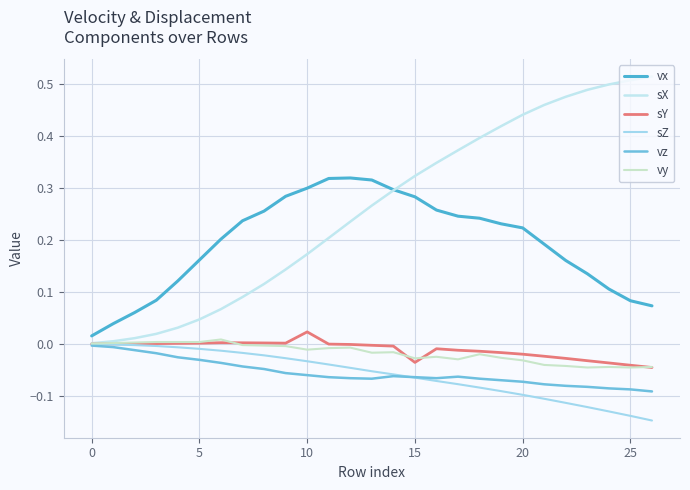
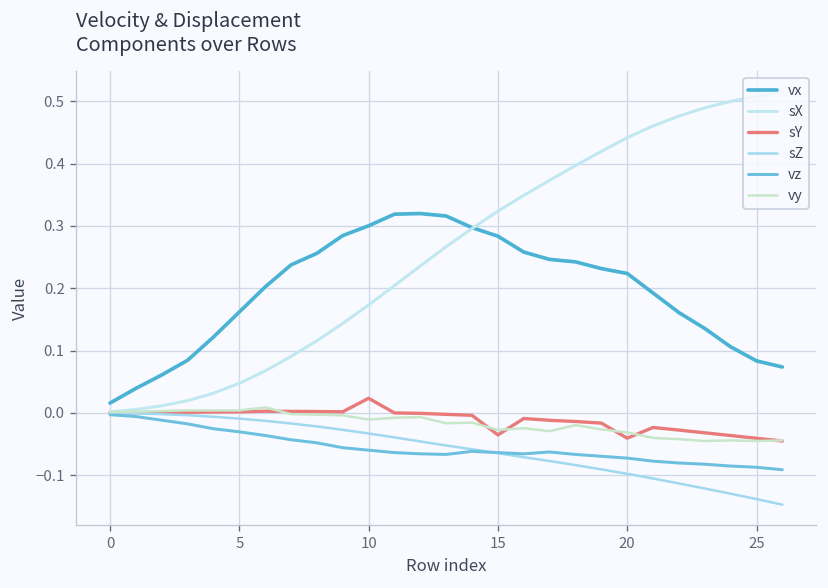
sY, 20: -0.02 -> -0.04
